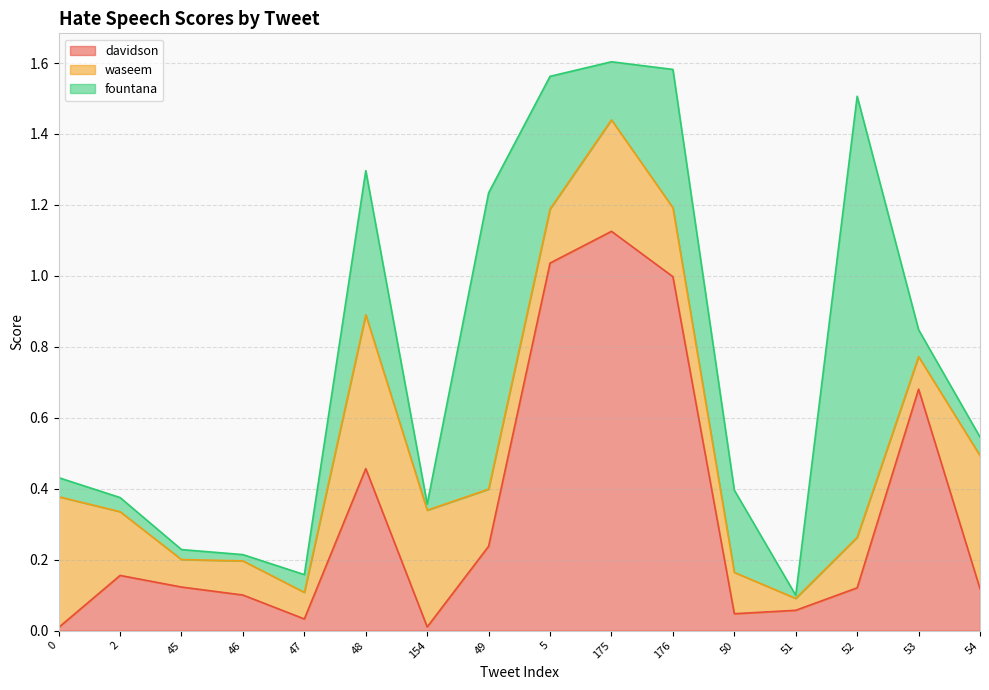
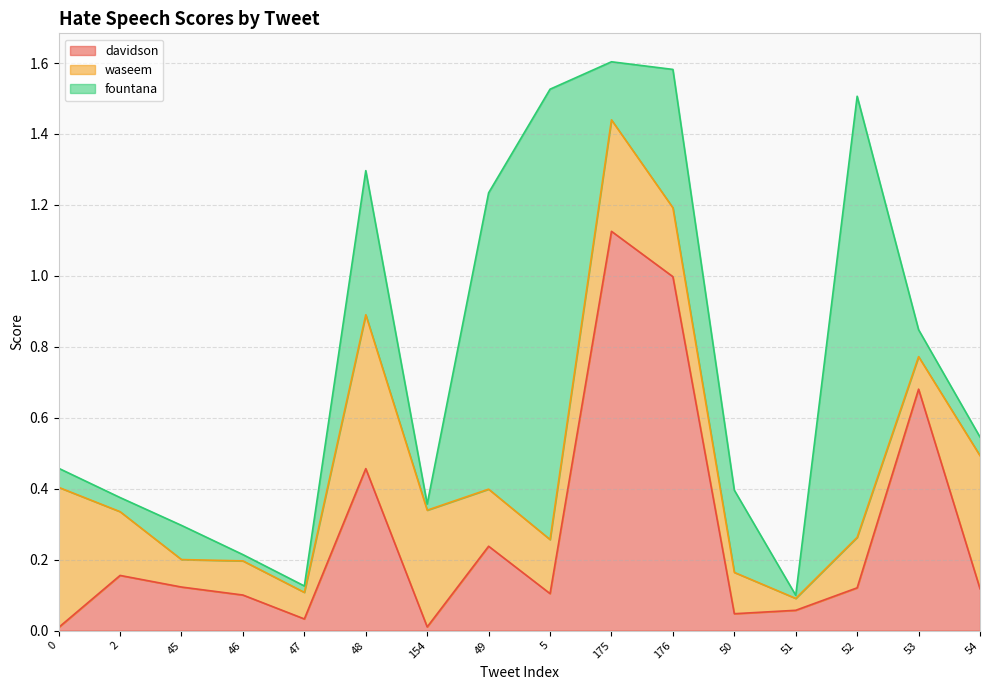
waseem, 0: 0.37 -> 0.39
fountana, 45: 0.03 -> 0.10
fountana, 47: 0.05 -> 0.02
davidson, 5: 1.04 -> 0.10
fountana, 5: 0.37 -> 1.27
